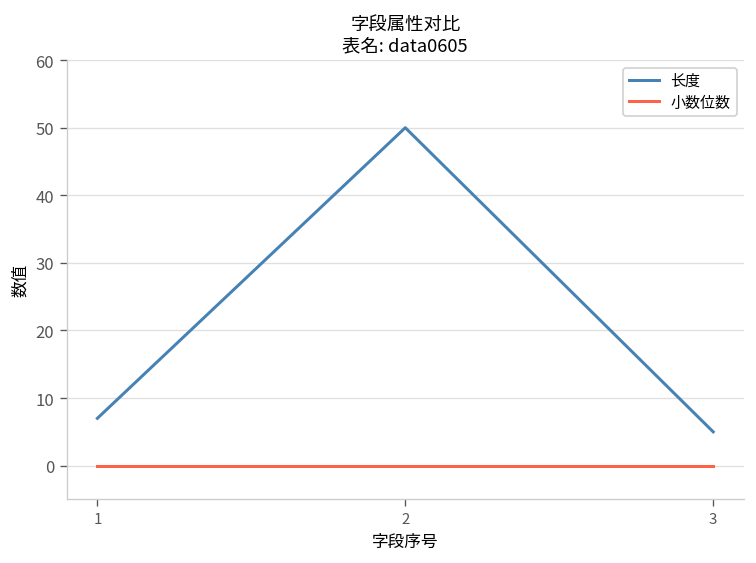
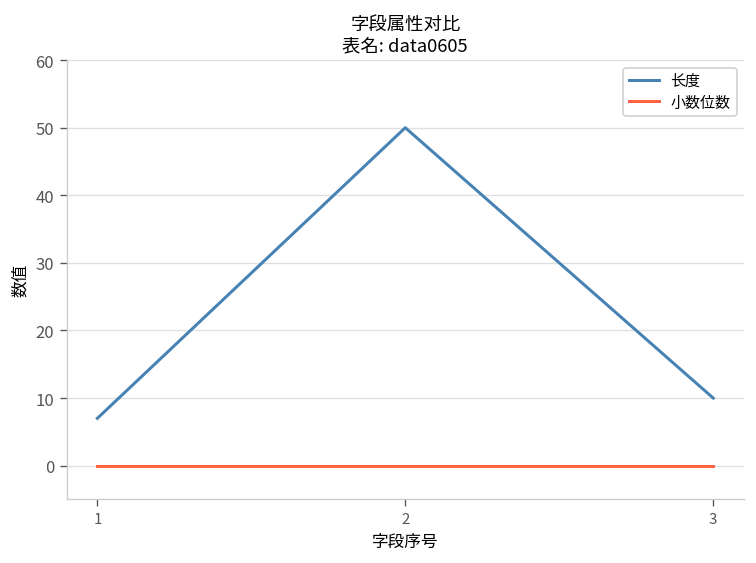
长度, 3: 5 -> 10
